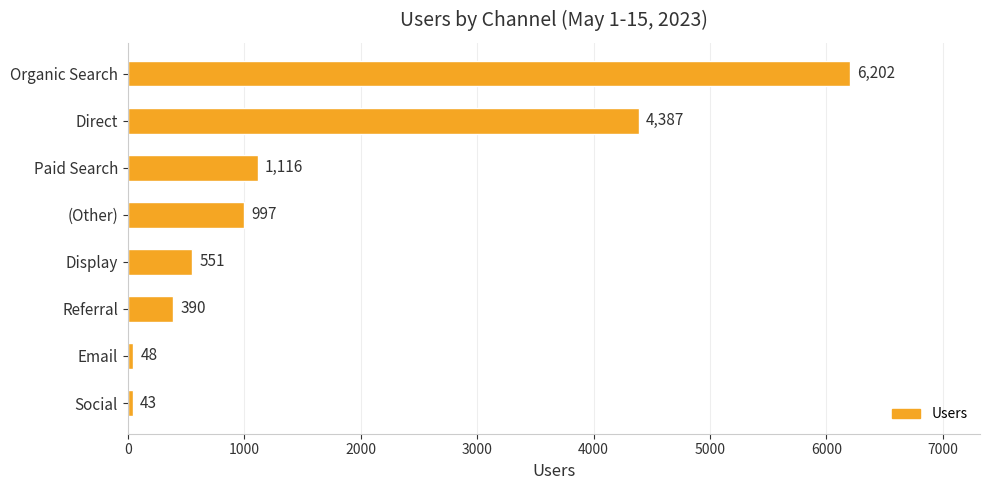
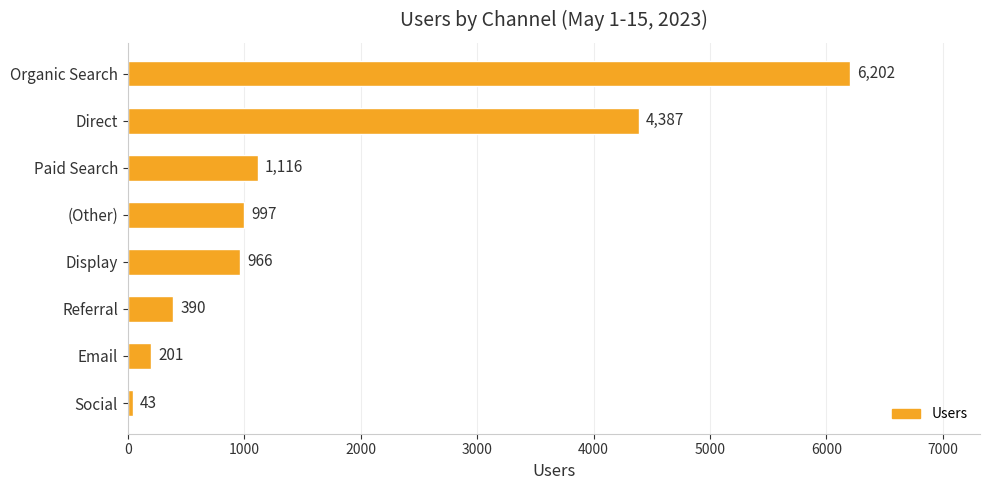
Display: 551 -> 966
Email: 48 -> 201
